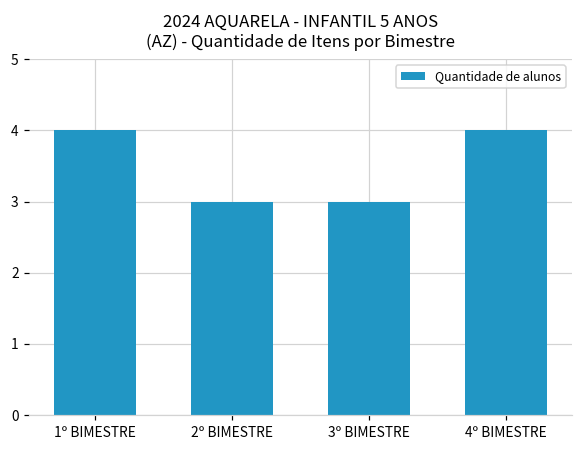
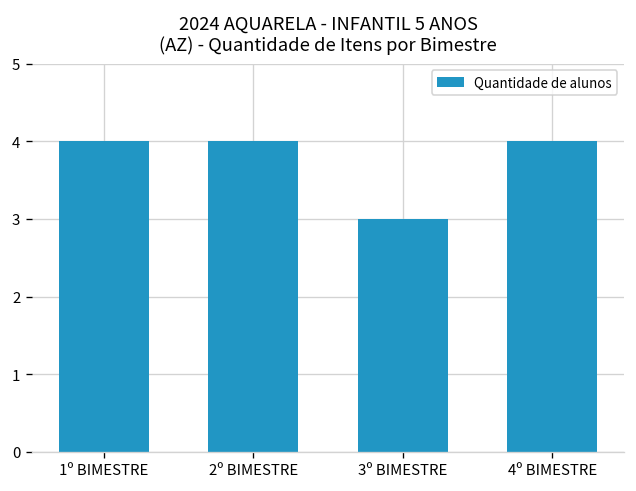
2º BIMESTRE: 3 -> 4
